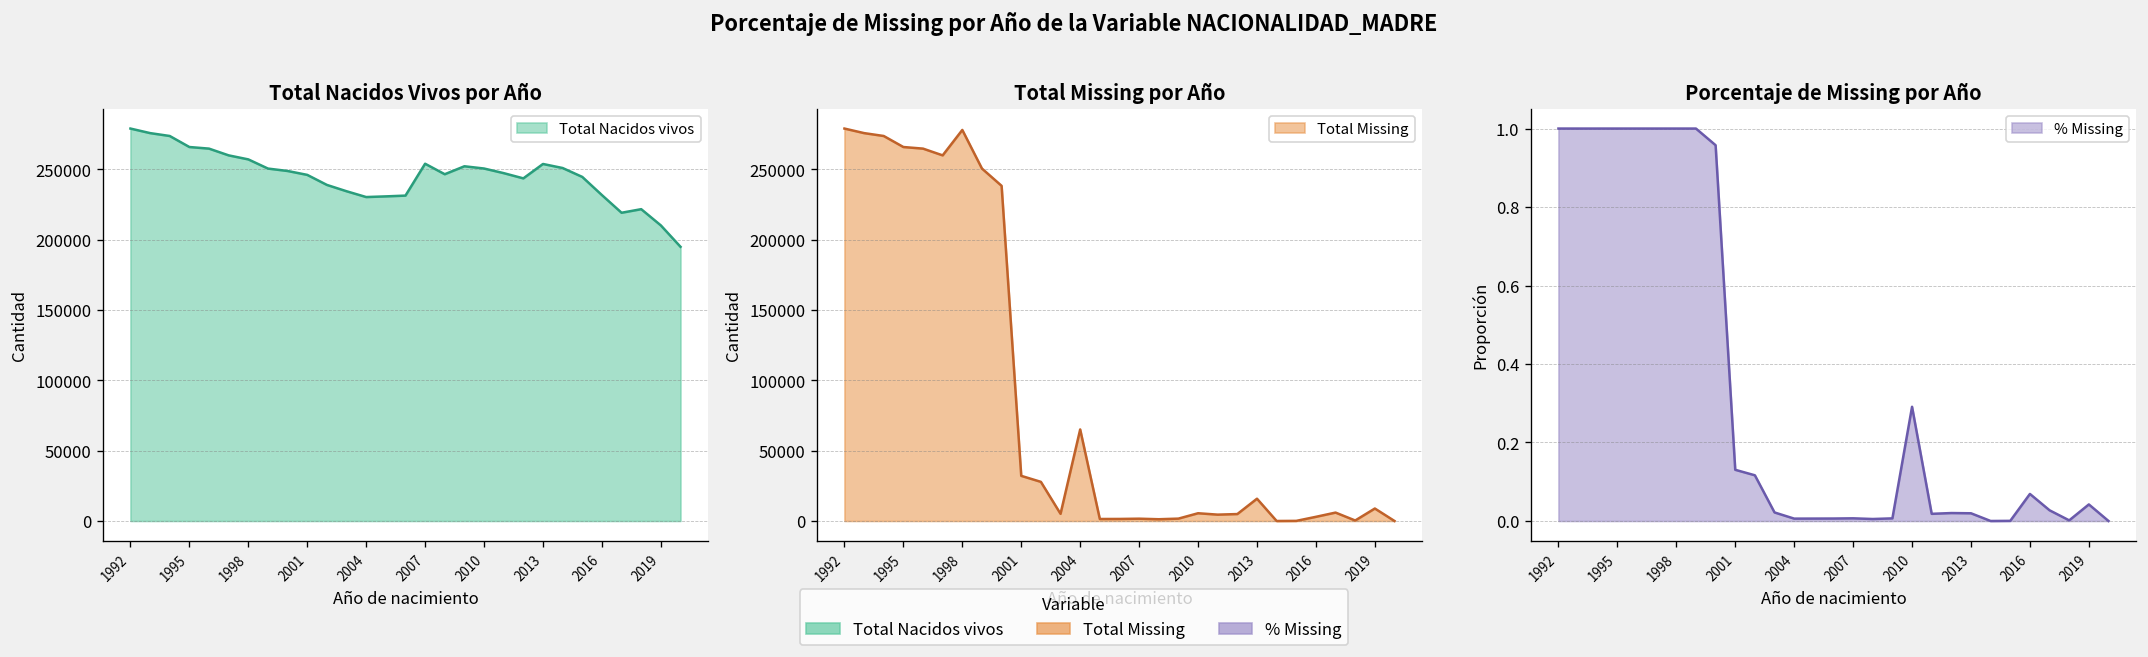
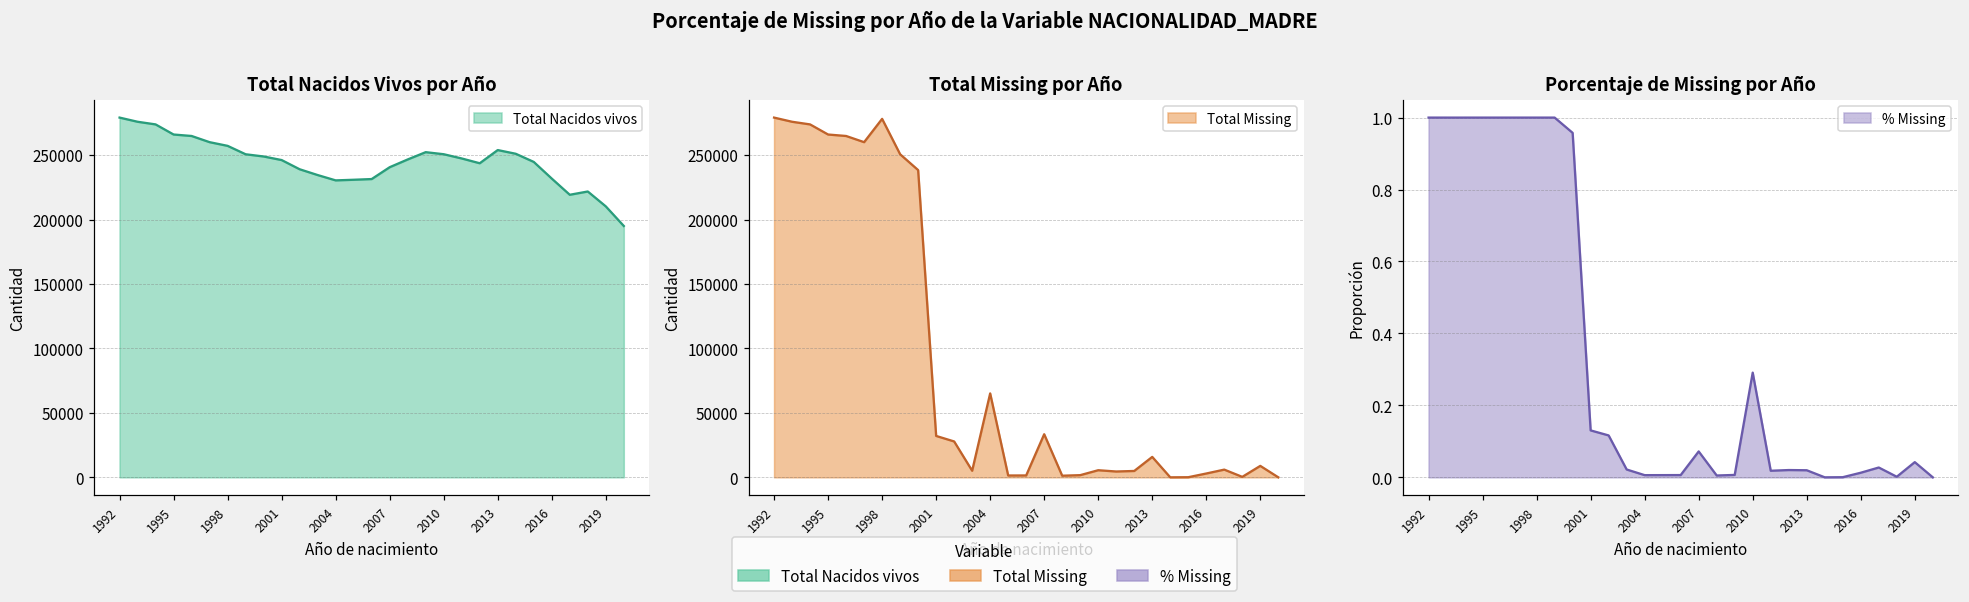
Total Nacidos Vivos por Año, 2007: 254000 -> 241000
Total Missing por Año, 2007: 2000 -> 33000
Porcentaje de Missing por Año, 2007: 0.01 -> 0.07
Porcentaje de Missing por Año, 2016: 0.07 -> 0.01
